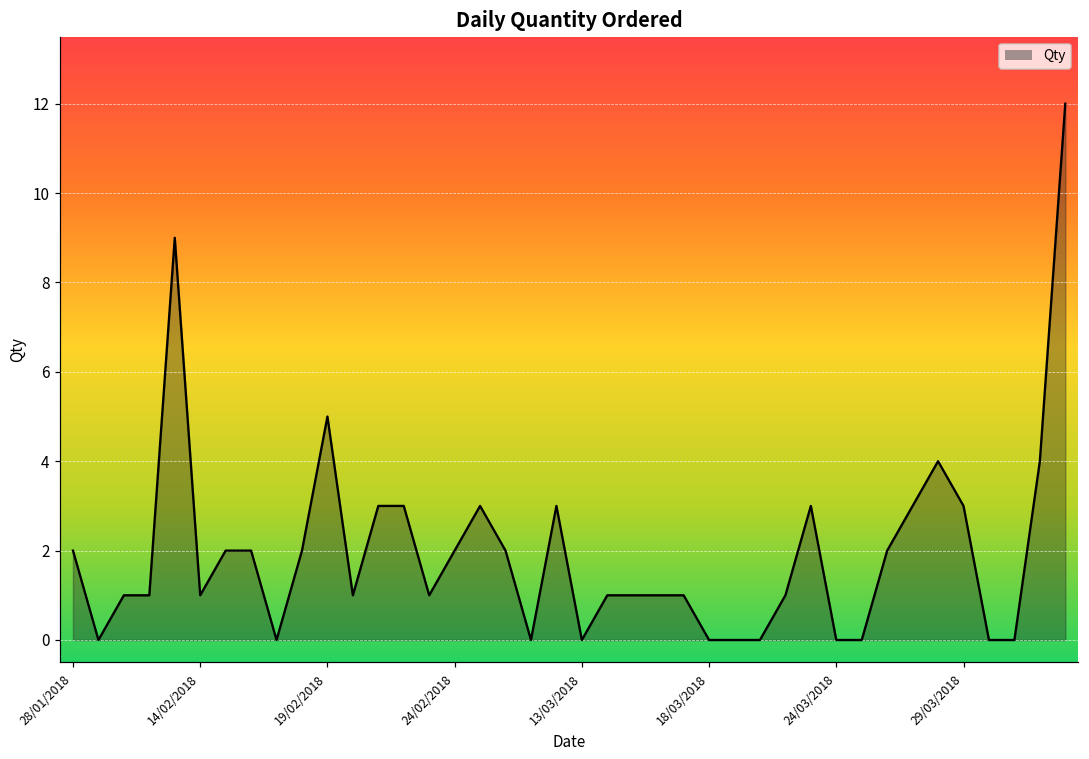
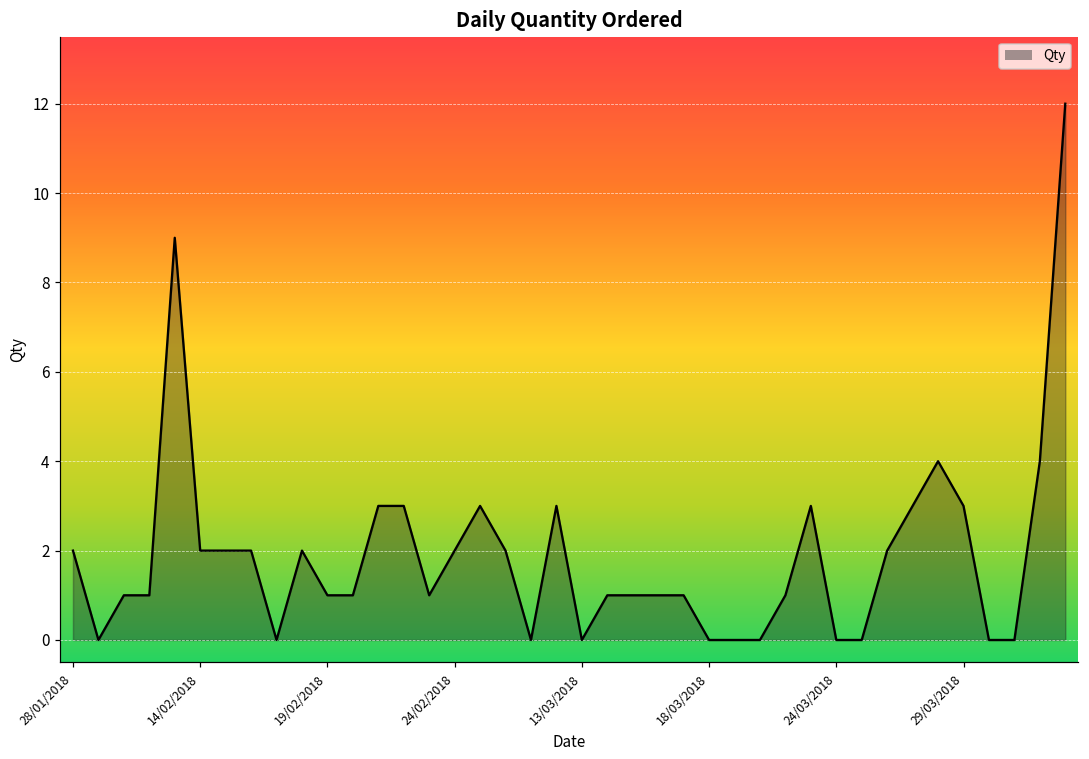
14/02/2018: 1 -> 2
19/02/2018: 5 -> 1
